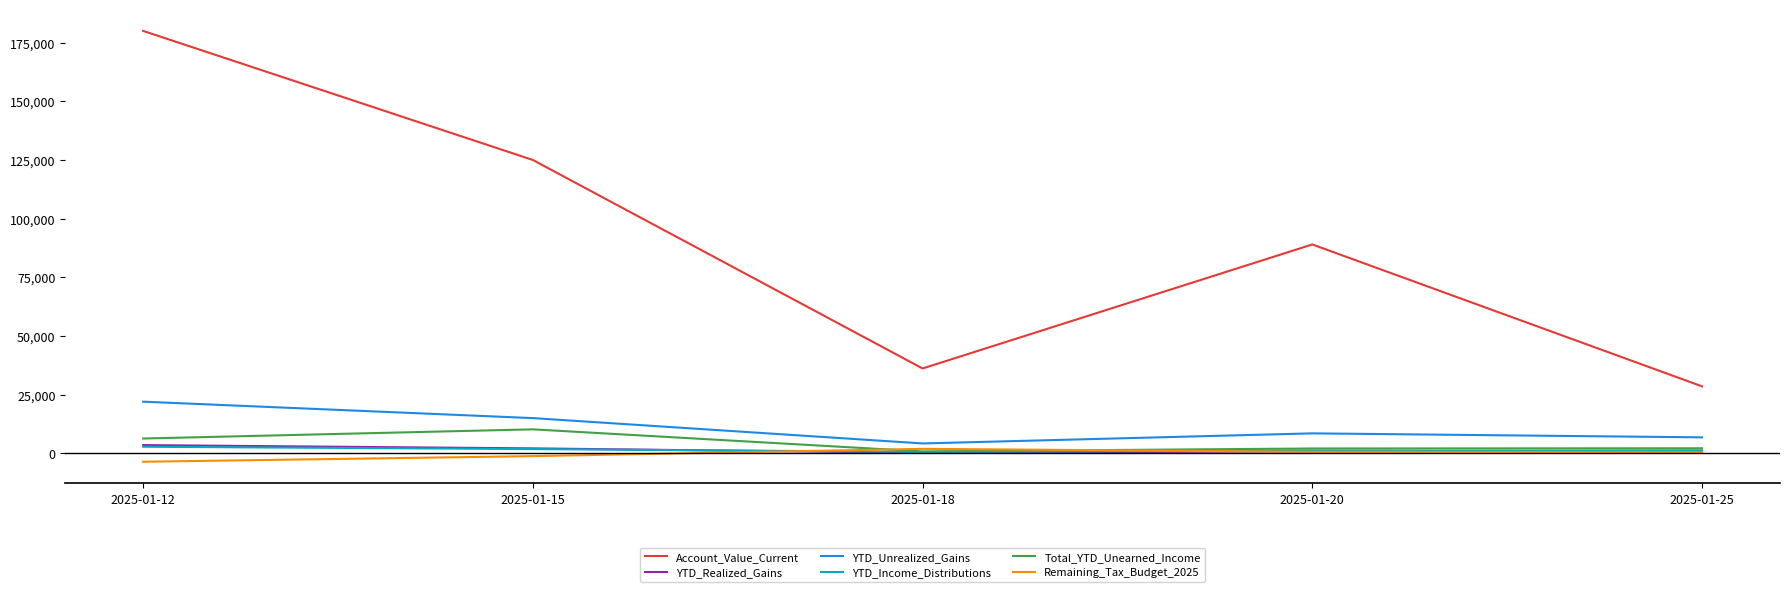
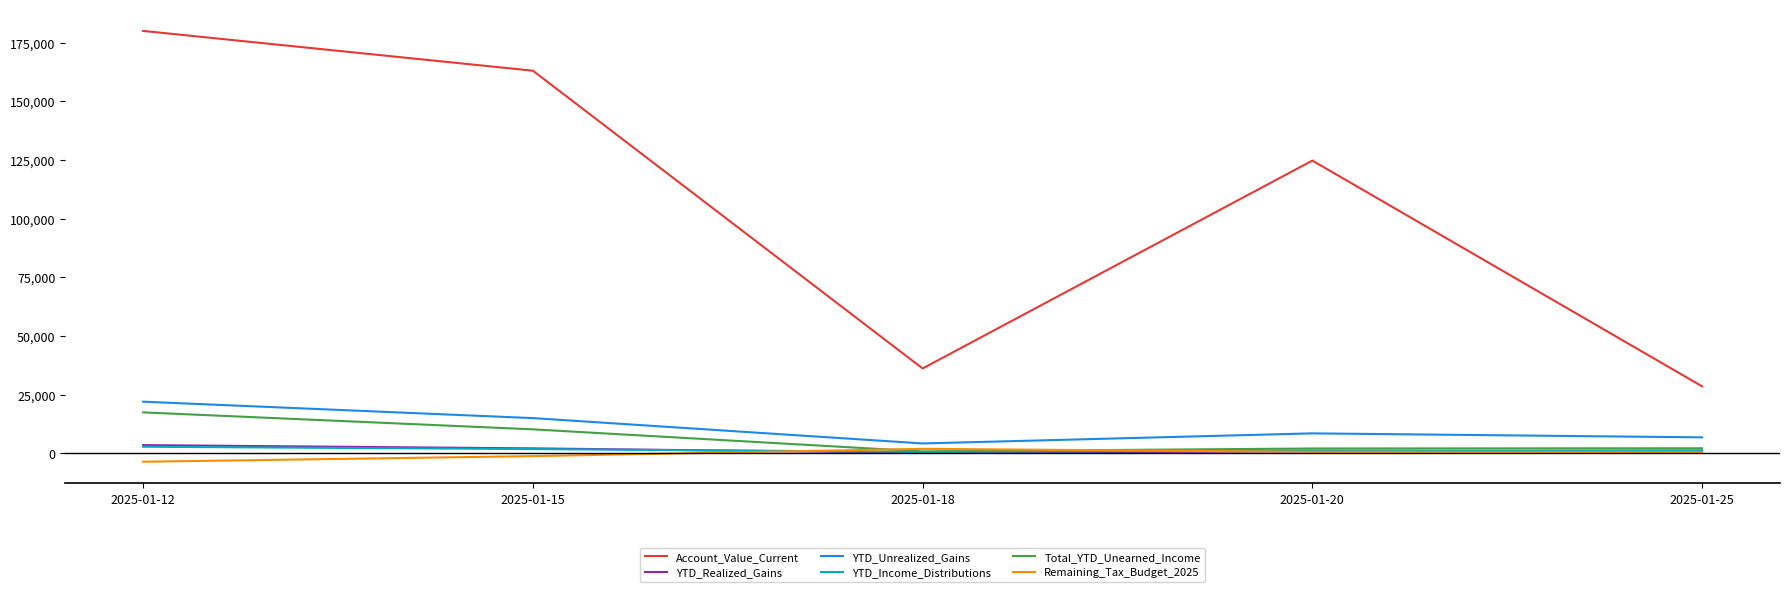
Total_YTD_Unearned_Income, 2025-01-12: 6,000 -> 17,000
Account_Value_Current, 2025-01-15: 125,000 -> 163,000
Account_Value_Current, 2025-01-20: 89,000 -> 125,000
